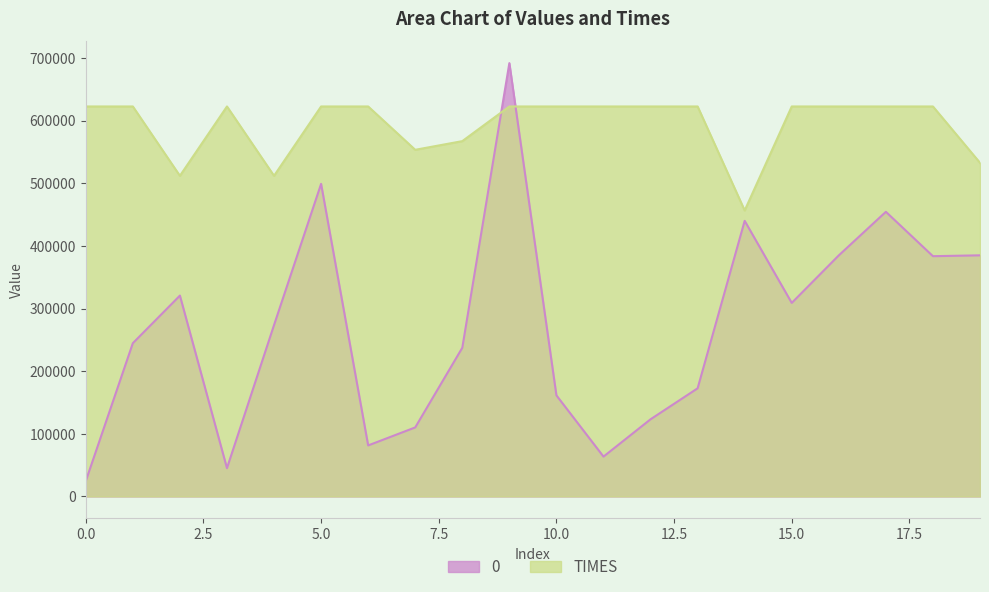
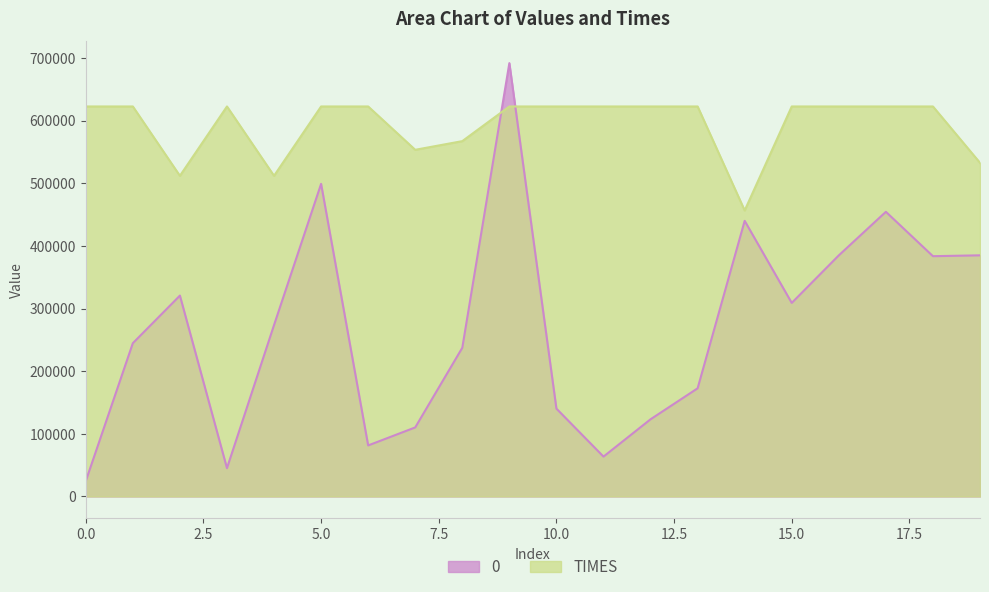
0, 10.0: 160000 -> 140000
